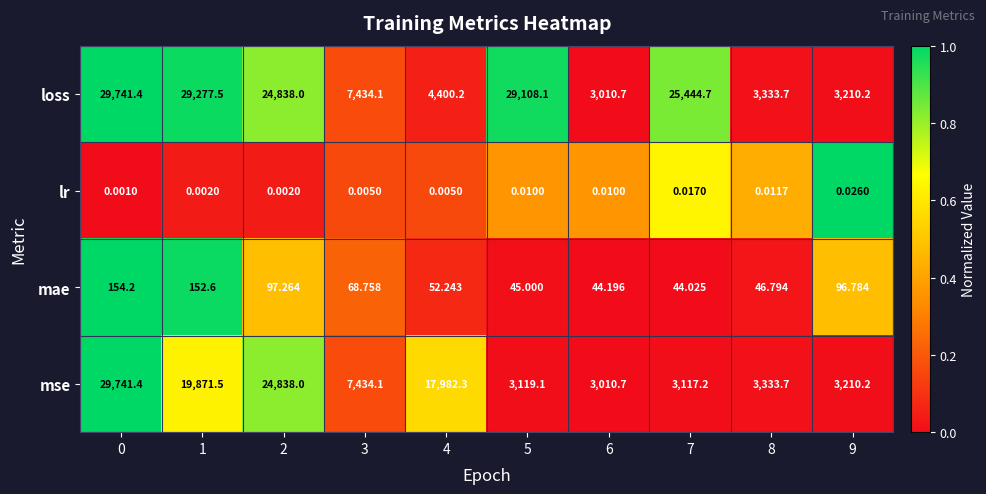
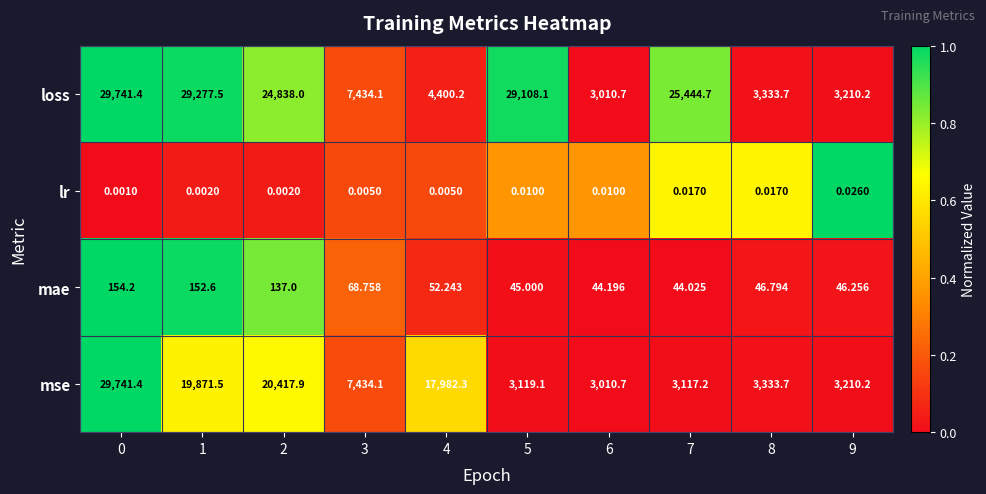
lr, 8: 0.0117 -> 0.0170
mae, 2: 97.264 -> 137.0
mae, 9: 96.784 -> 46.256
mse, 2: 24,838.0 -> 20,417.9
